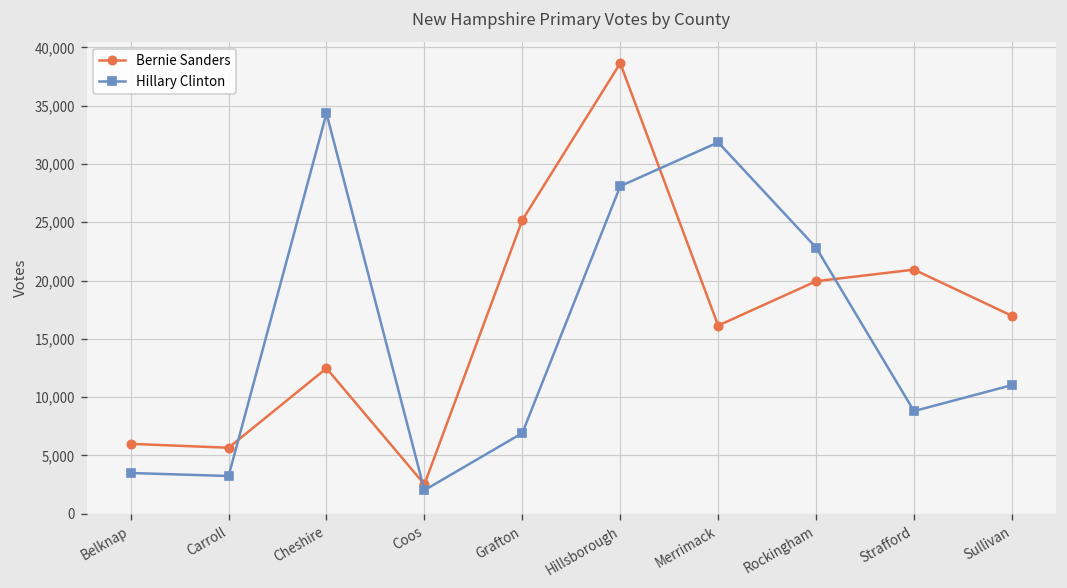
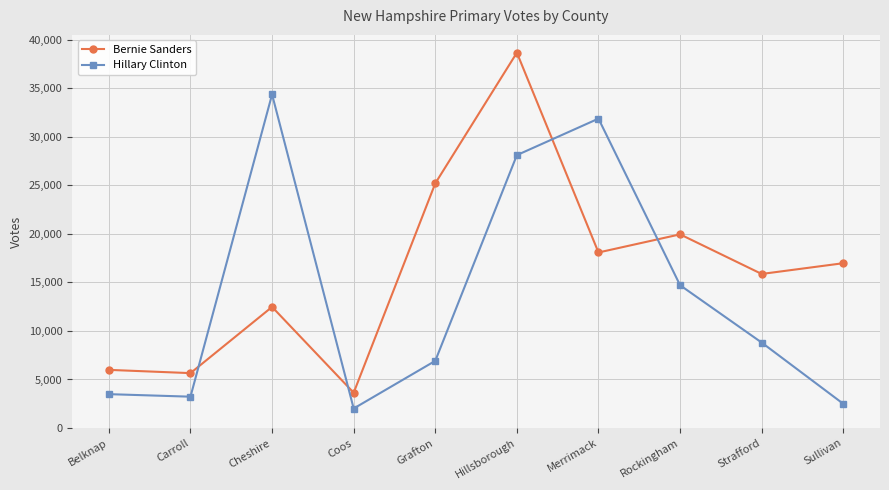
Bernie Sanders, Coos: 3,000 -> 4,000
Bernie Sanders, Merrimack: 16,000 -> 18,000
Hillary Clinton, Rockingham: 23,000 -> 15,000
Bernie Sanders, Strafford: 21,000 -> 16,000
Hillary Clinton, Sullivan: 11,000 -> 2,000
